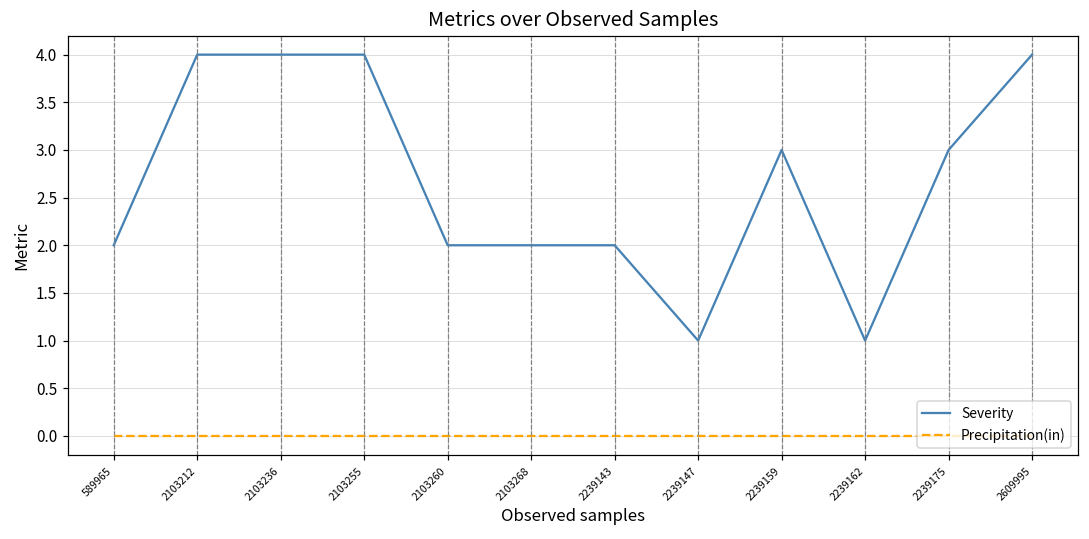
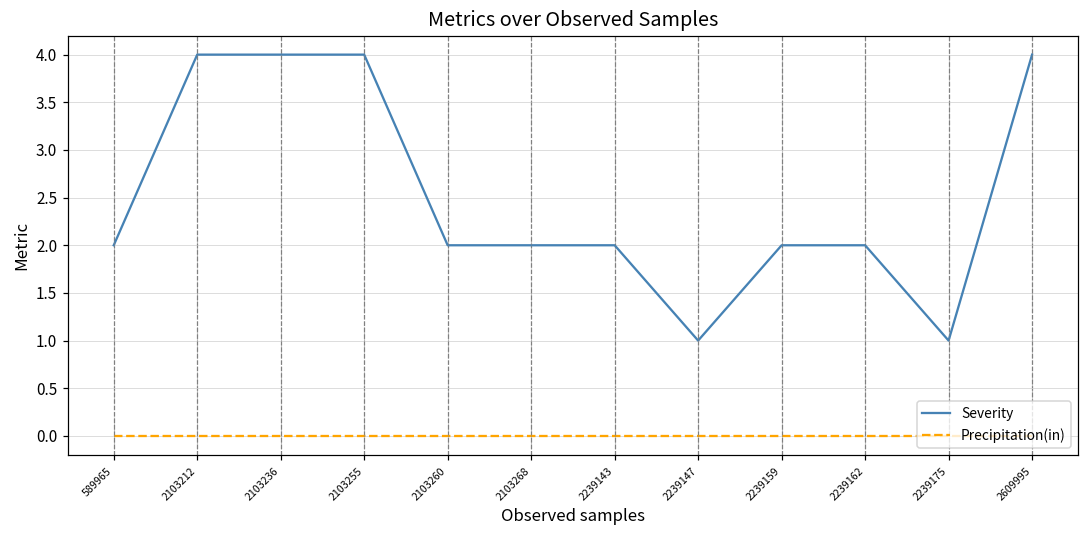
Severity, 2239159: 3 -> 2
Severity, 2239162: 1 -> 2
Severity, 2239175: 3 -> 1
